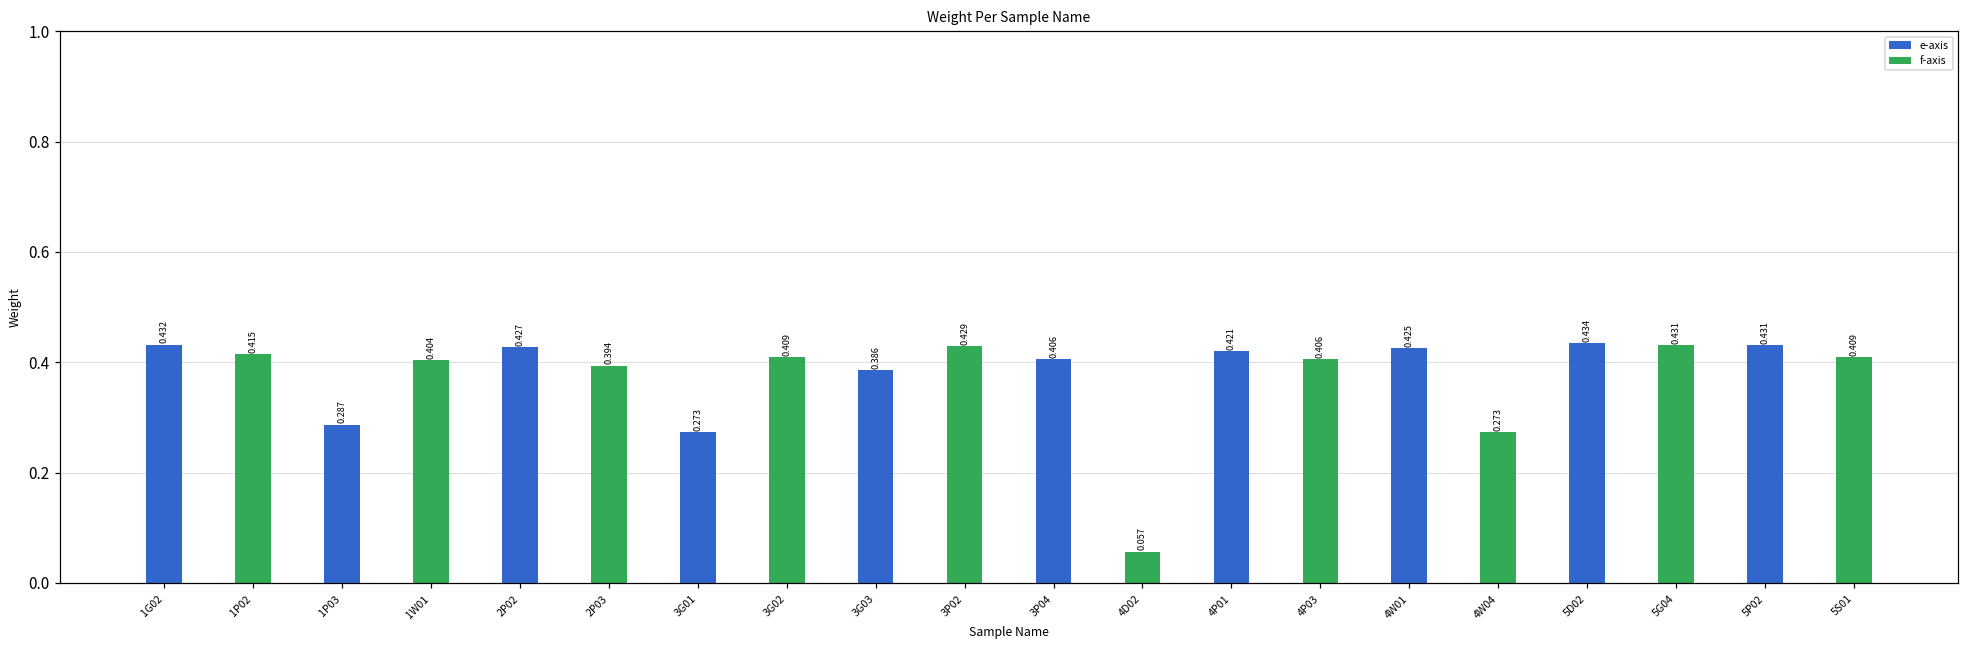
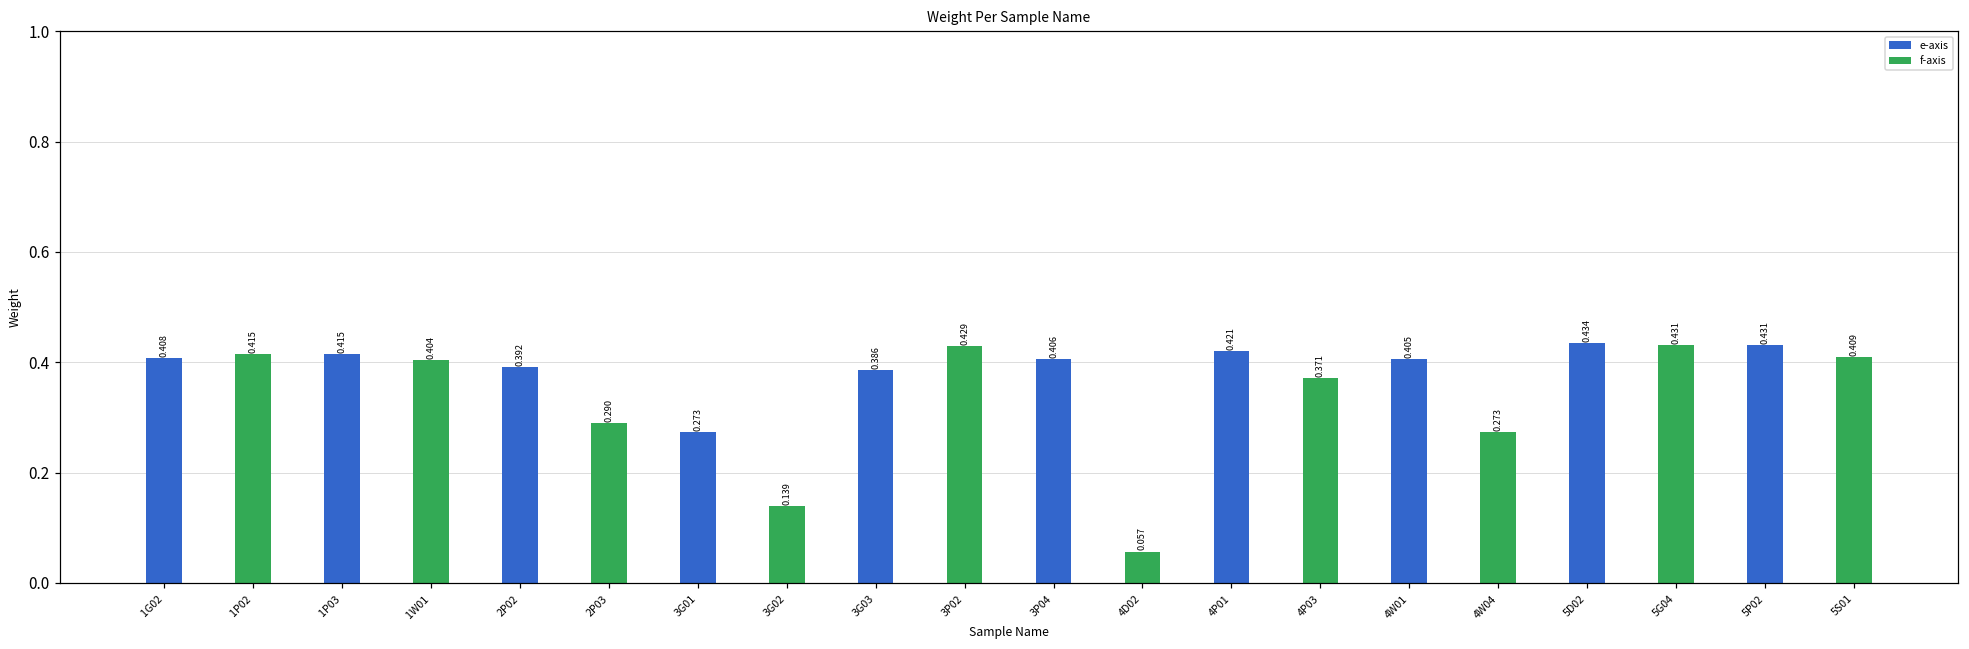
1G02: 0.432 -> 0.408
1P03: 0.287 -> 0.415
2P02: 0.427 -> 0.392
2P03: 0.394 -> 0.290
3G02: 0.409 -> 0.139
4P03: 0.406 -> 0.371
4W01: 0.425 -> 0.405
